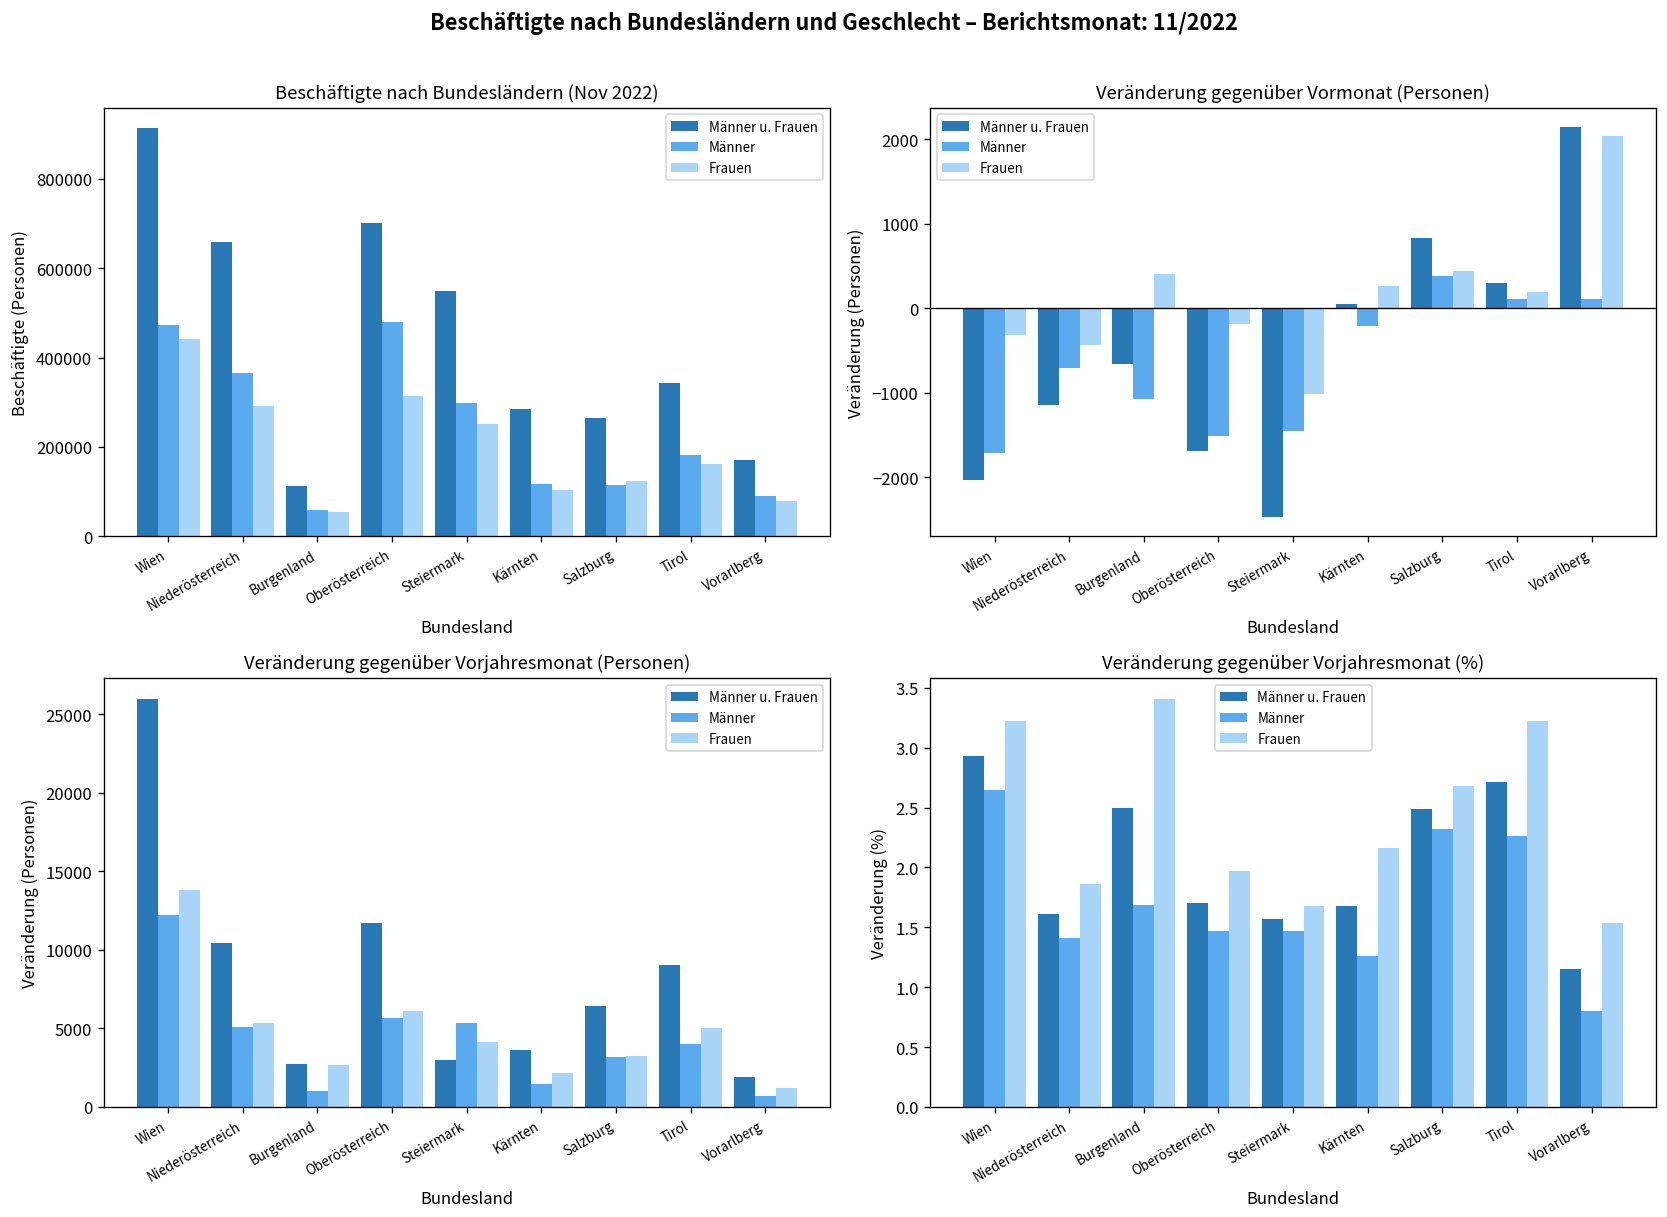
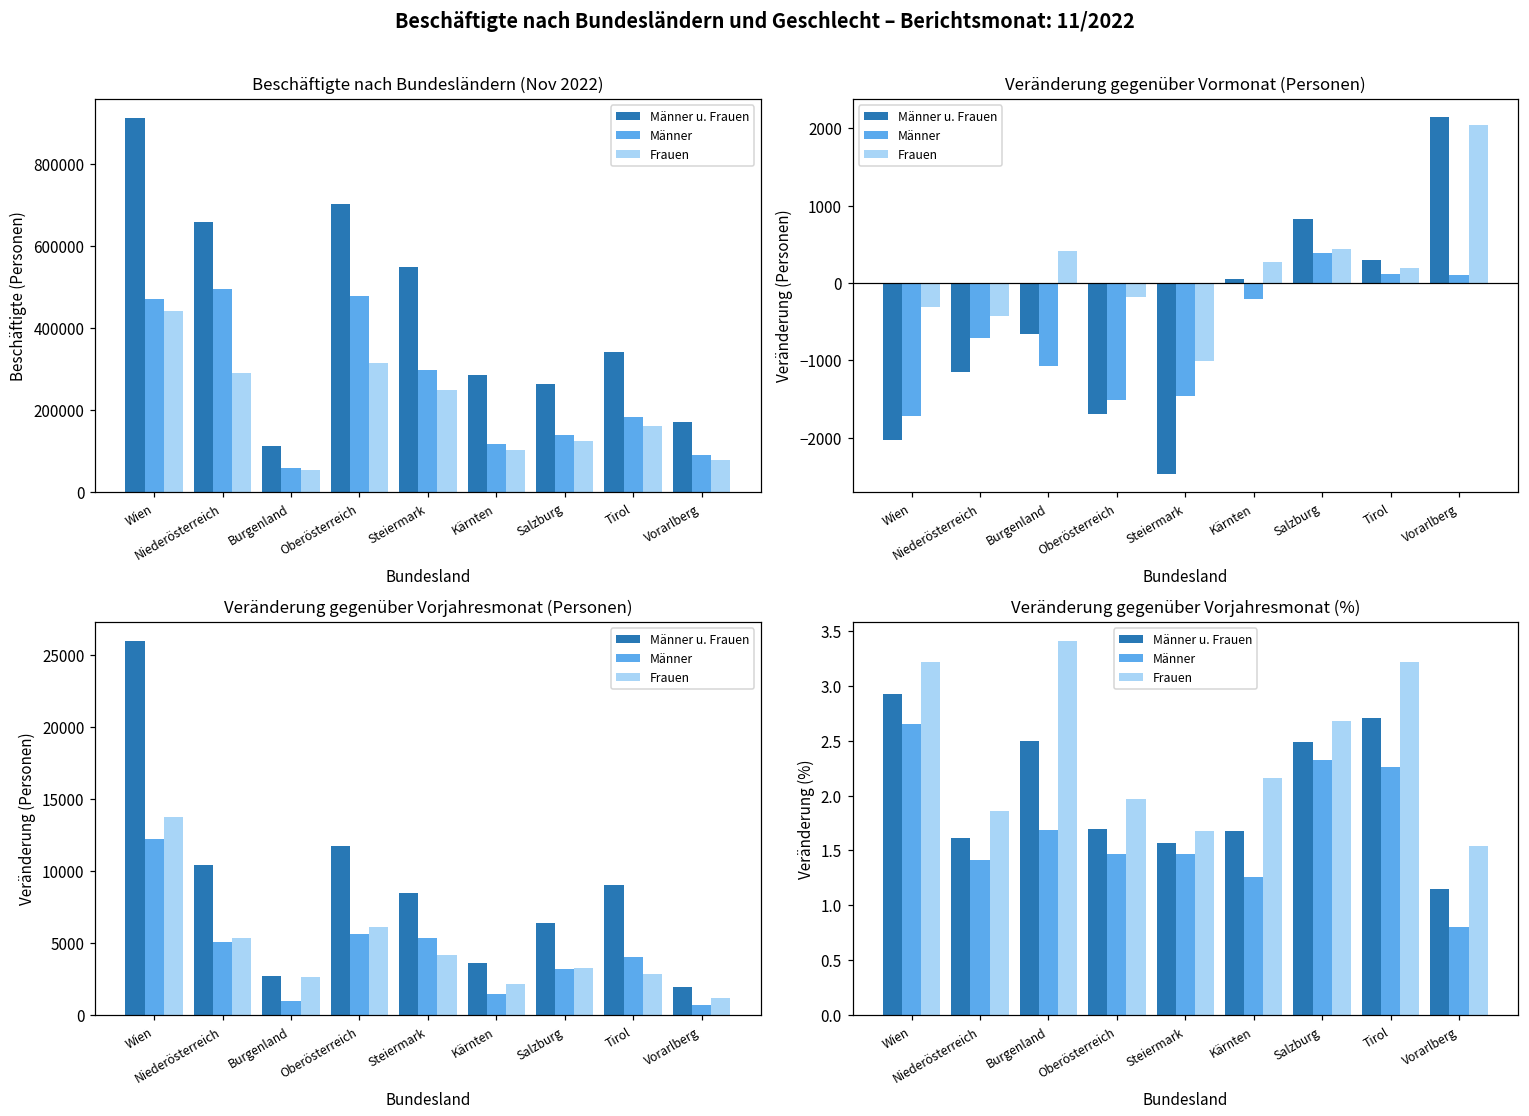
Beschäftigte nach Bundesländern (Nov 2022), Männer, Niederösterreich: 370000 -> 490000
Beschäftigte nach Bundesländern (Nov 2022), Männer, Salzburg: 110000 -> 140000
Veränderung gegenüber Vorjahresmonat (Personen), Männer u. Frauen, Steiermark: 3000 -> 8500
Veränderung gegenüber Vorjahresmonat (Personen), Frauen, Tirol: 5000 -> 2900
